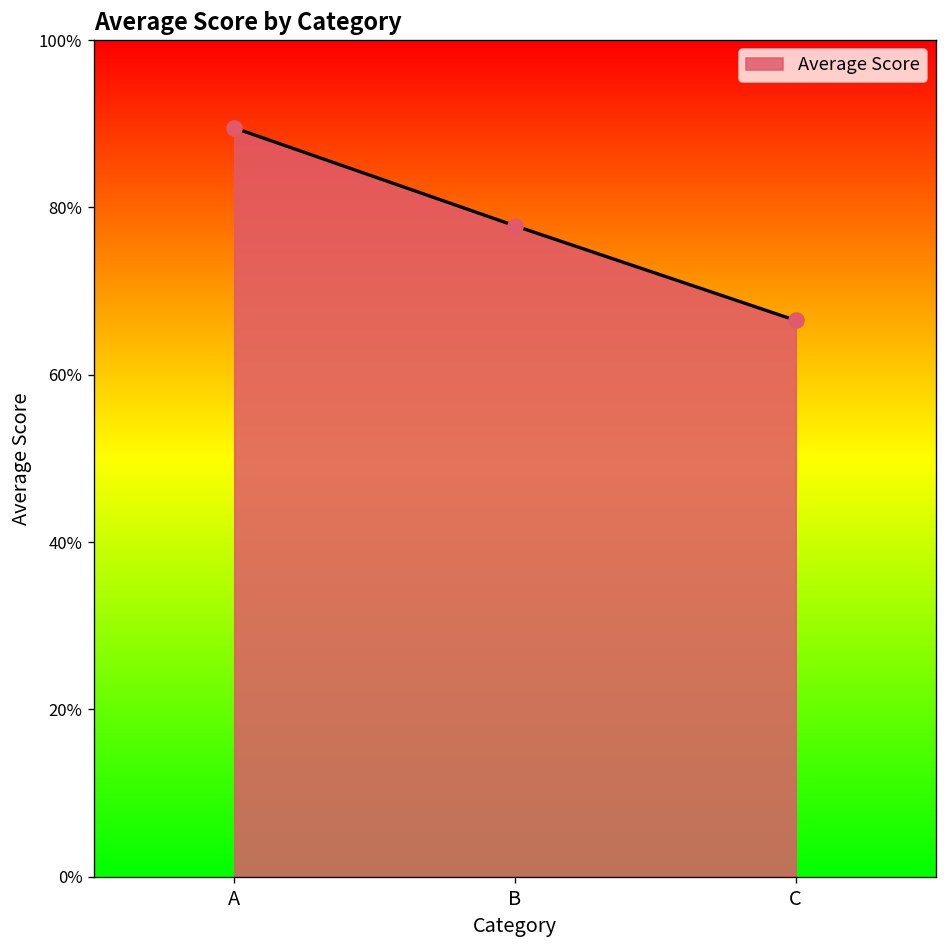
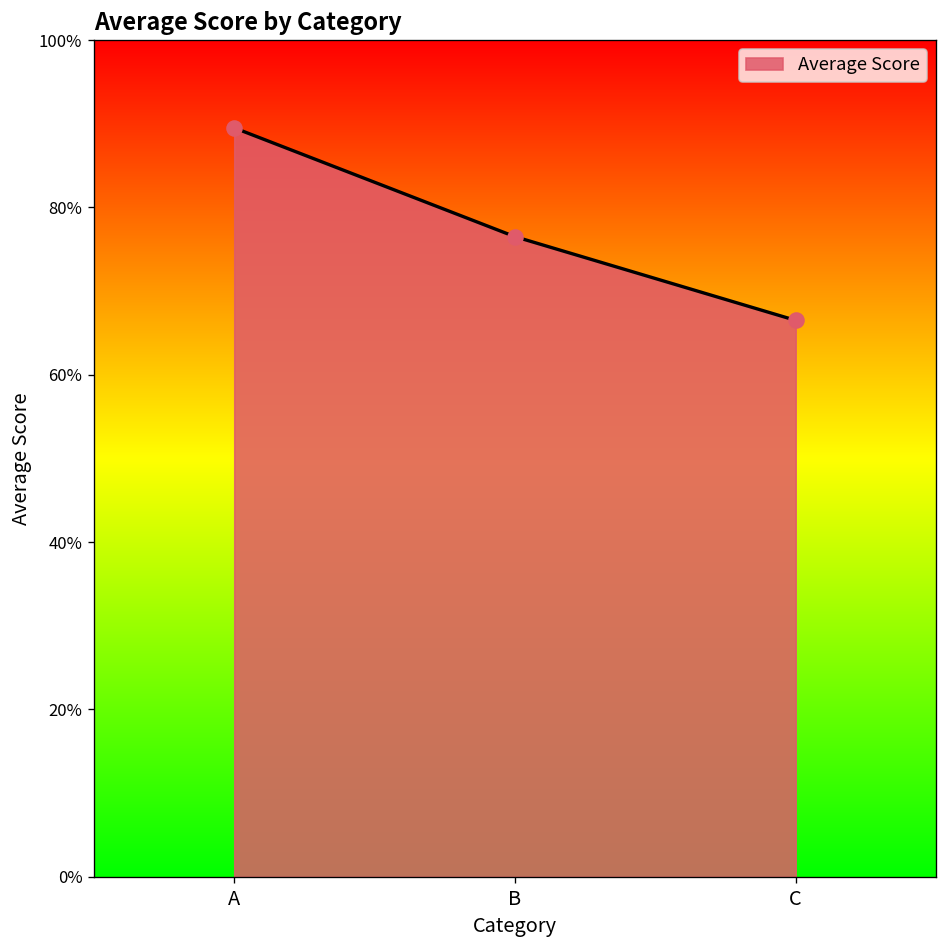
B: 78% -> 77%
